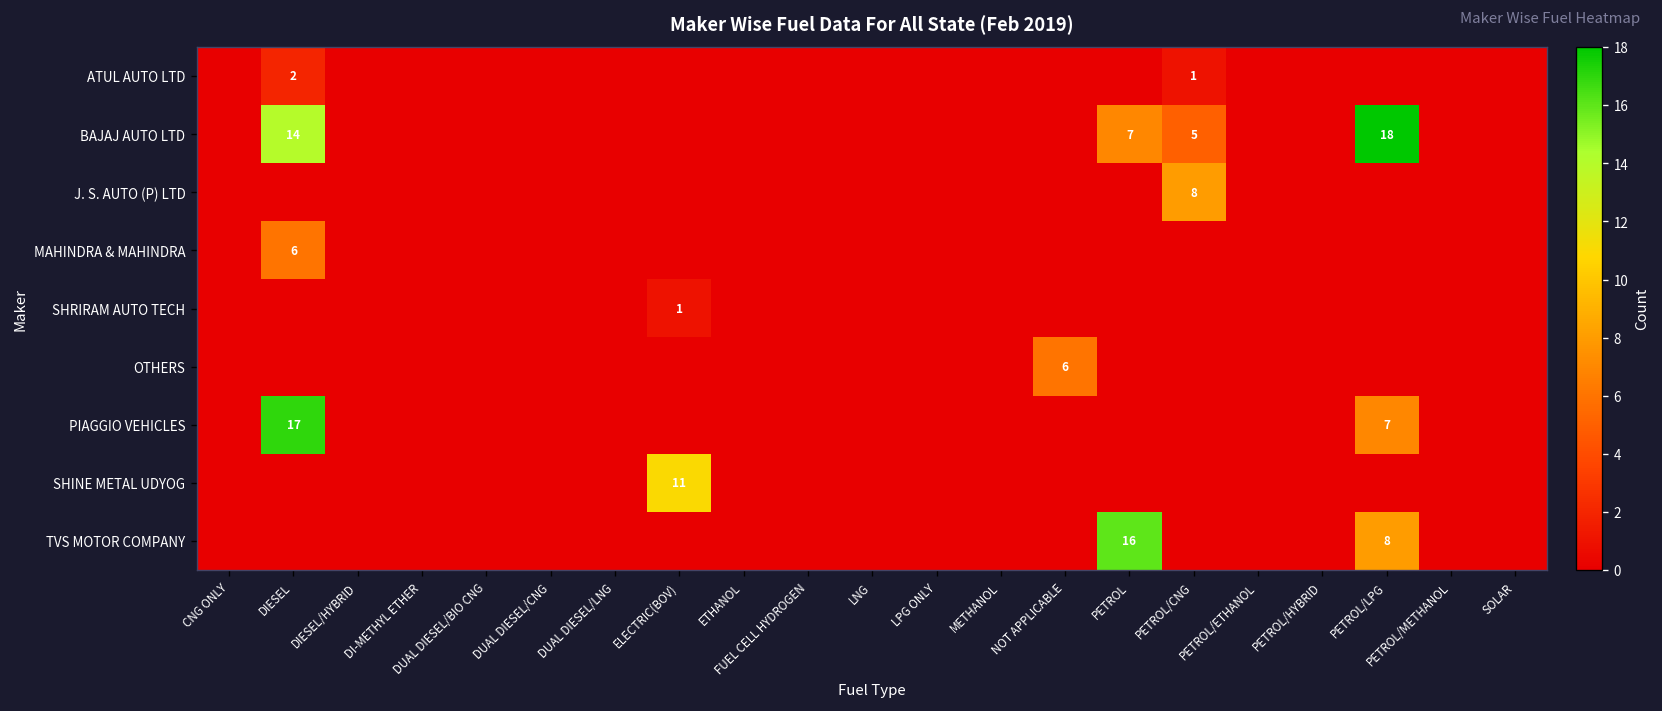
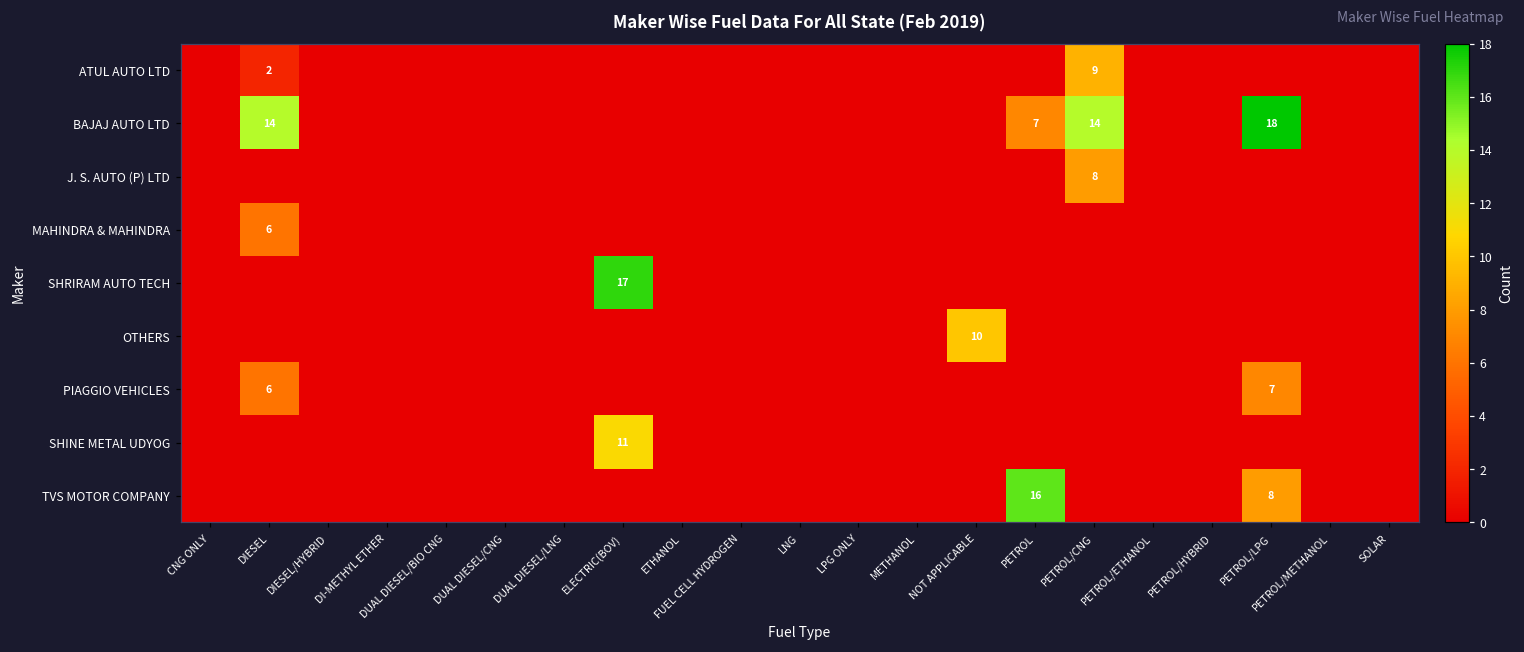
ATUL AUTO LTD, PETROL/CNG: 1 -> 9
BAJAJ AUTO LTD, PETROL/CNG: 5 -> 14
SHRIRAM AUTO TECH, ELECTRIC(BOV): 1 -> 17
OTHERS, NOT APPLICABLE: 6 -> 10
PIAGGIO VEHICLES, DIESEL: 17 -> 6
